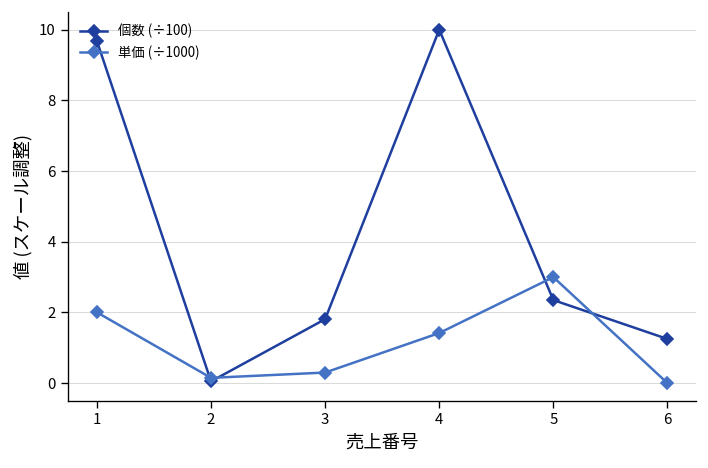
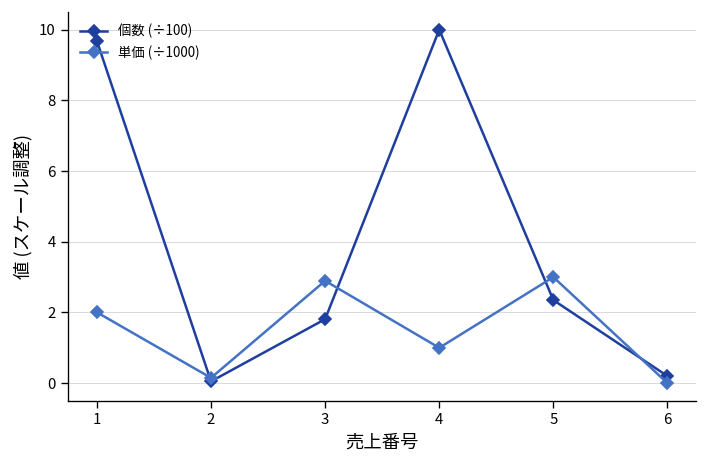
単価 (÷1000), 3: 0.3 -> 2.9
単価 (÷1000), 4: 1.4 -> 1.0
個数 (÷100), 6: 1.3 -> 0.2
